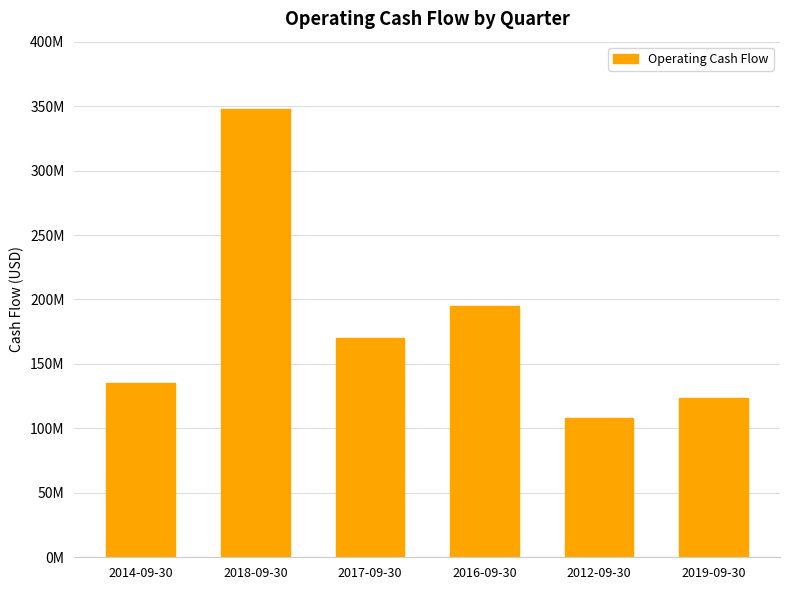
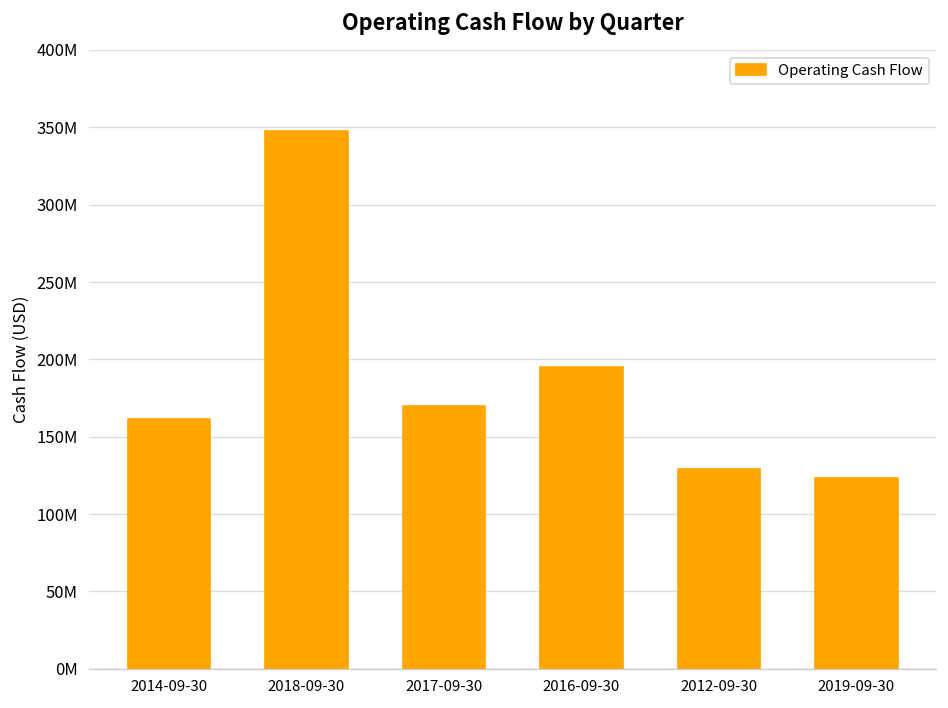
2014-09-30: 135000000 -> 161000000
2012-09-30: 108000000 -> 129000000
